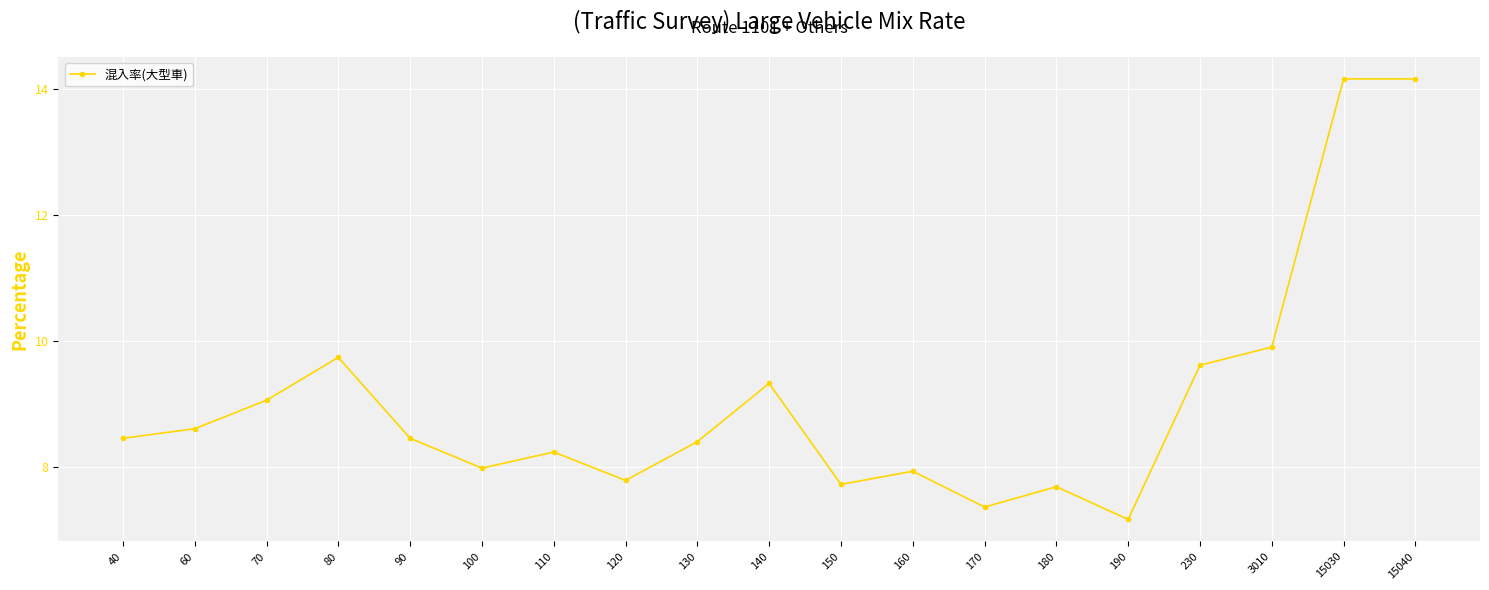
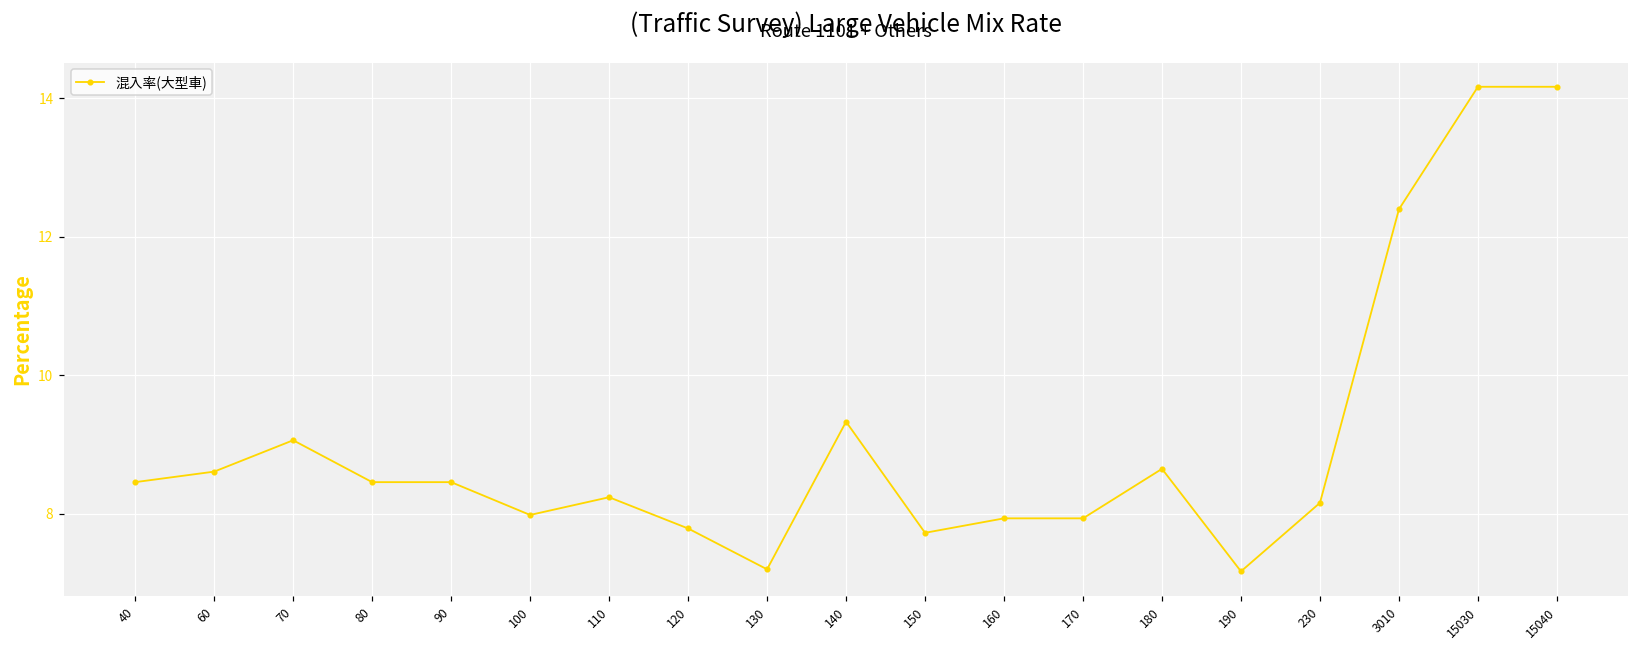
80: 9.7 -> 8.5
130: 8.4 -> 7.2
170: 7.4 -> 7.9
180: 7.7 -> 8.6
230: 9.6 -> 8.2
3010: 9.9 -> 12.4
